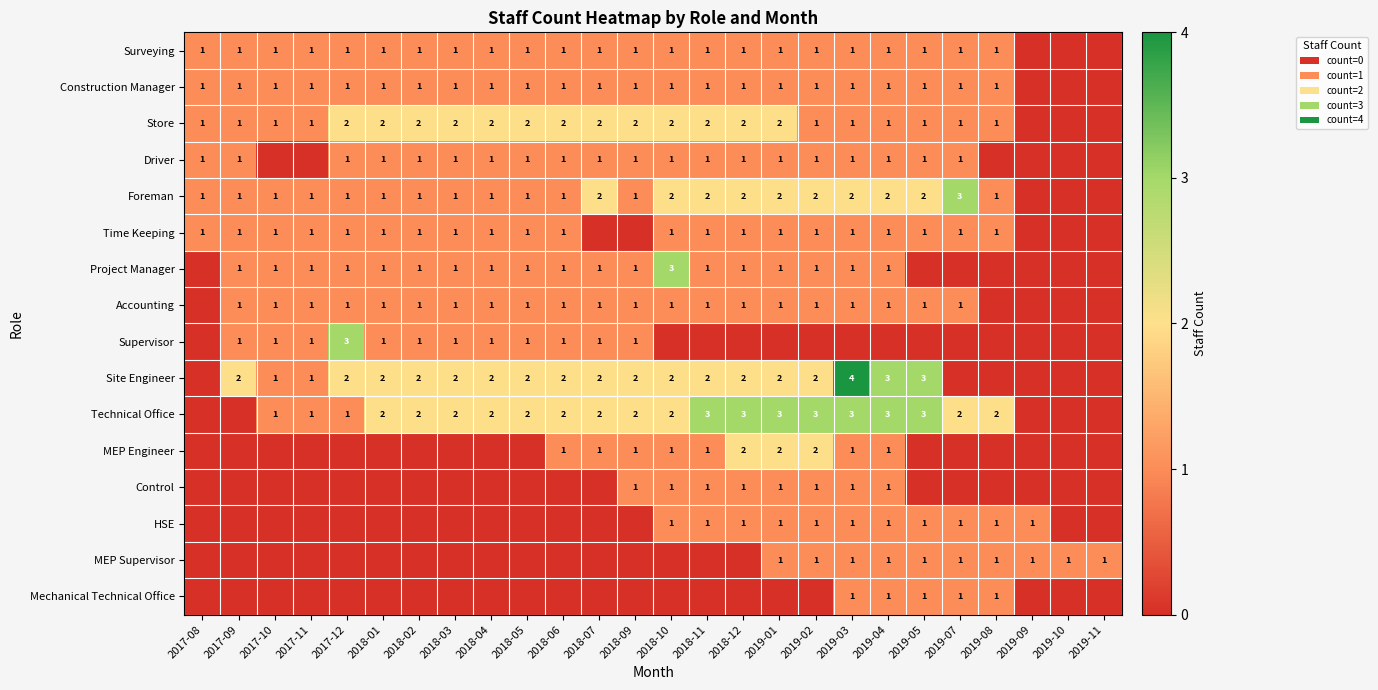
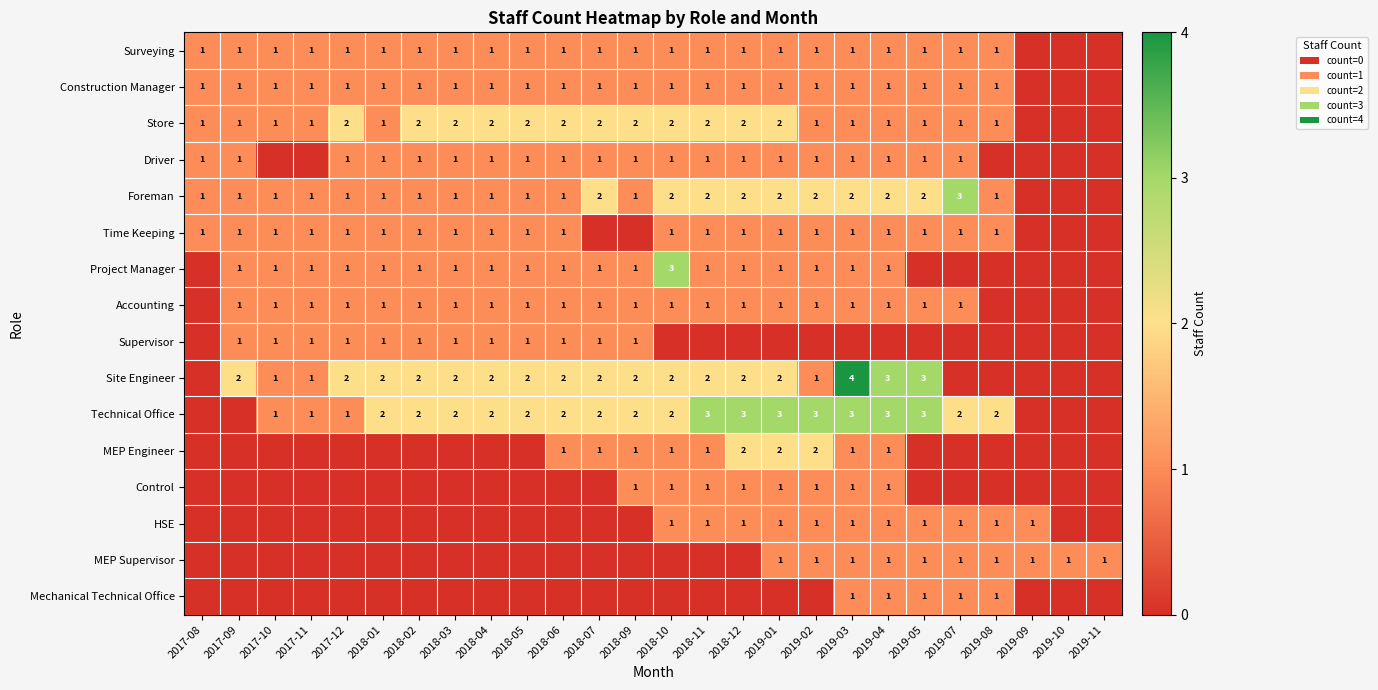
Store, 2018-01: 2 -> 1
Supervisor, 2017-12: 3 -> 1
Site Engineer, 2019-02: 2 -> 1
